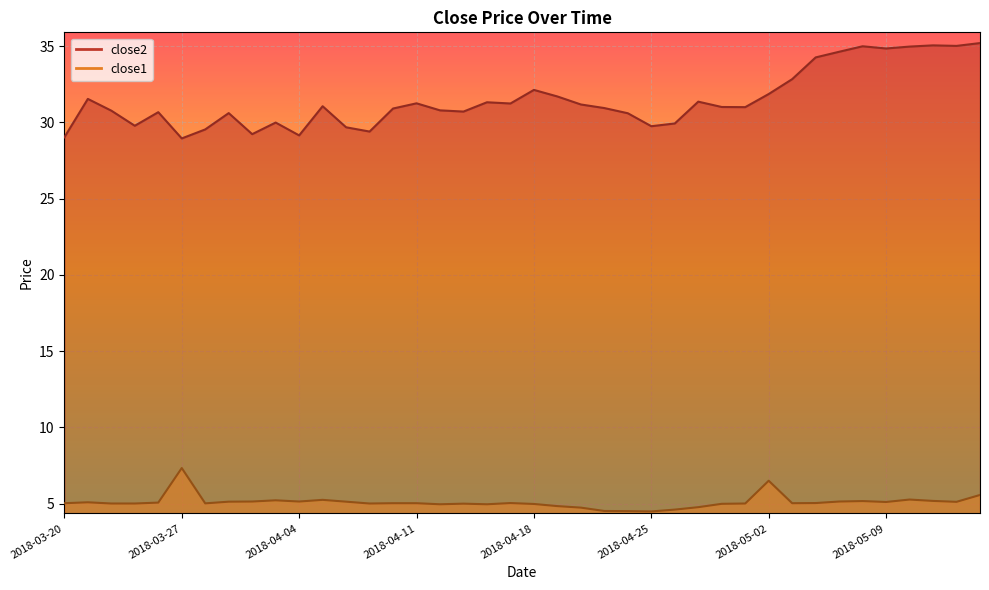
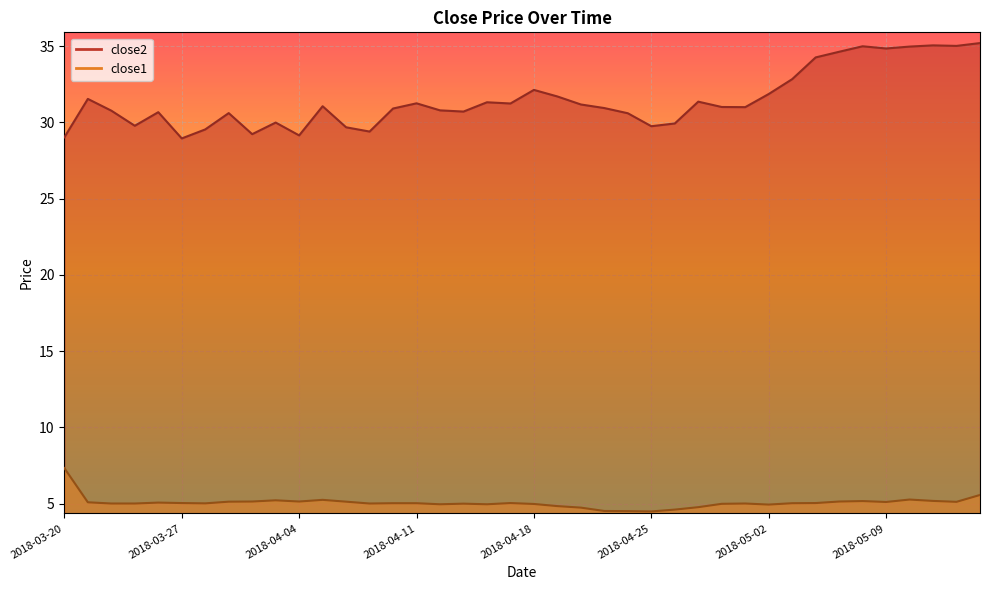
close1, 2018-03-20: 5.0 -> 7.3
close1, 2018-03-27: 7.3 -> 5.0
close1, 2018-05-02: 6.5 -> 4.9
